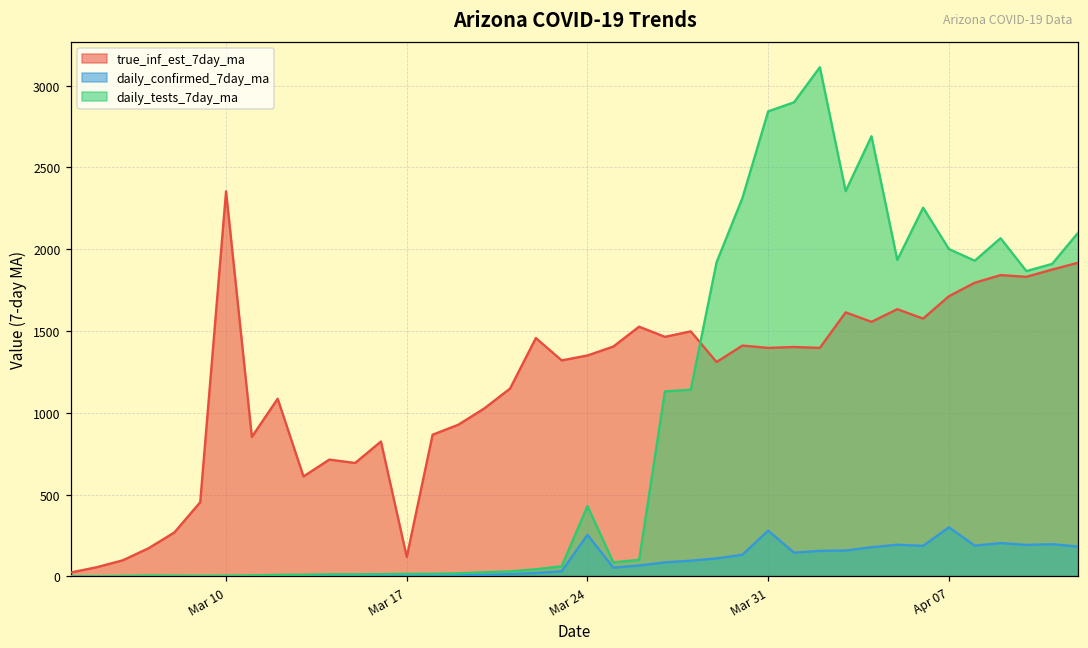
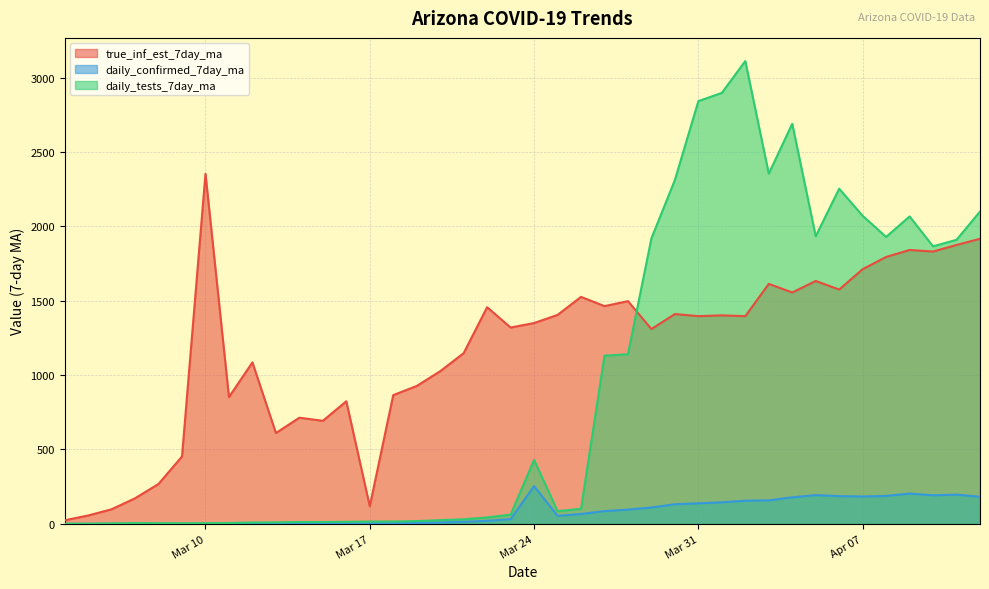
daily_confirmed_7day_ma, Mar 31: 280 -> 140
daily_confirmed_7day_ma, Apr 07: 300 -> 180
daily_tests_7day_ma, Apr 07: 2000 -> 2070
